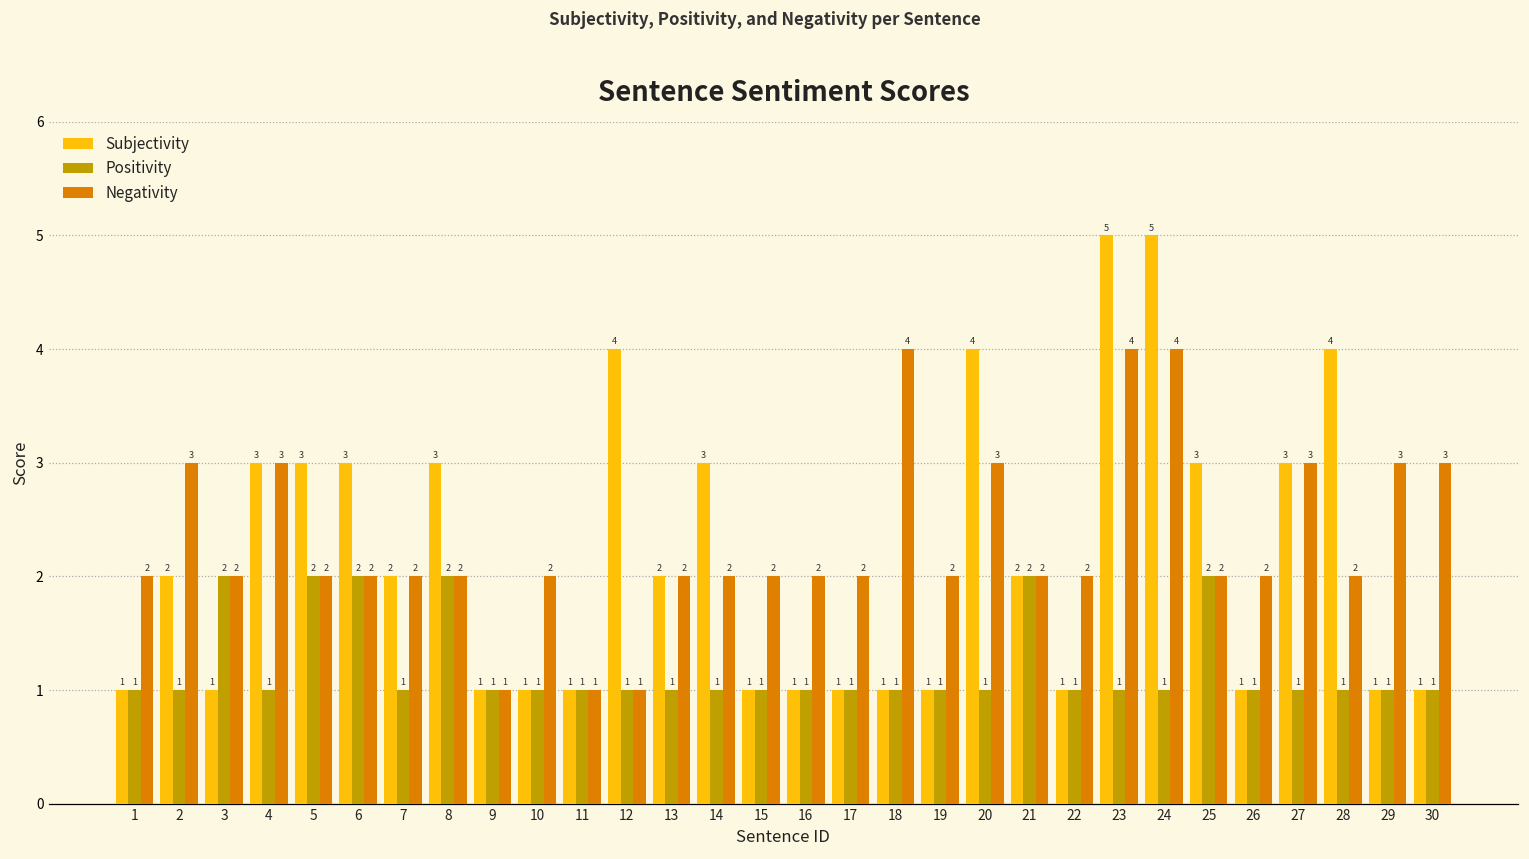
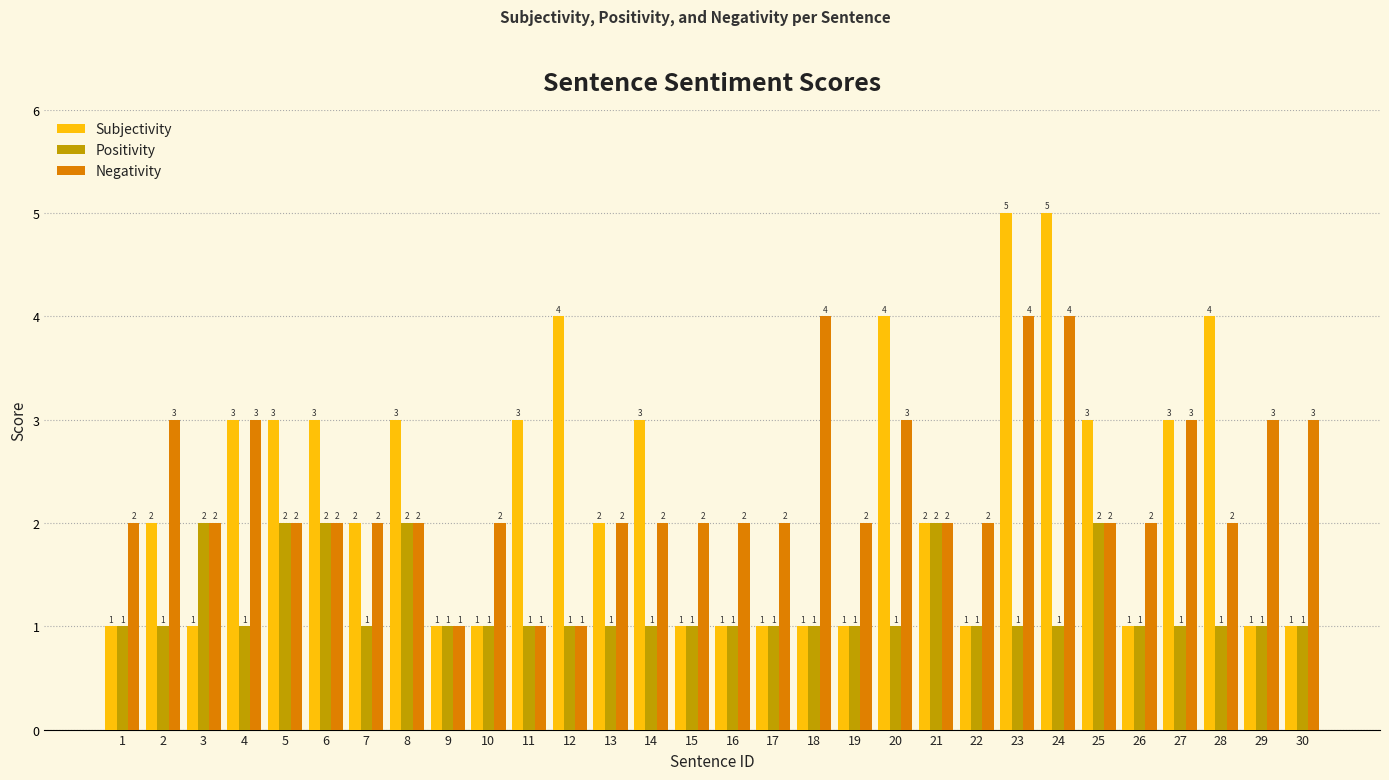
Subjectivity, 11: 1 -> 3
